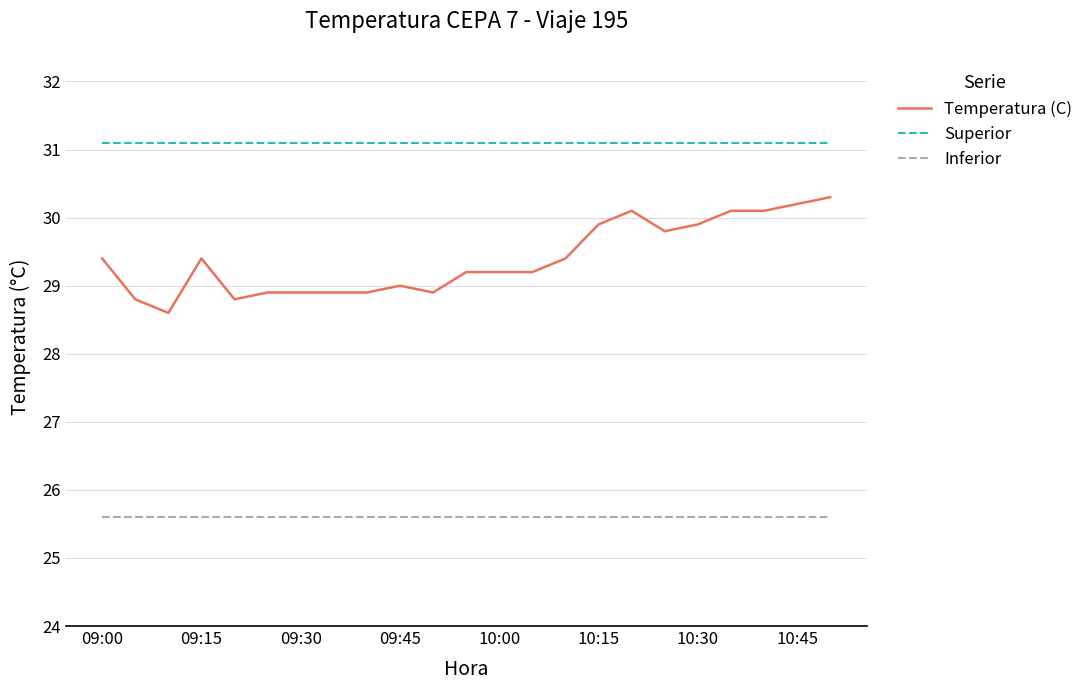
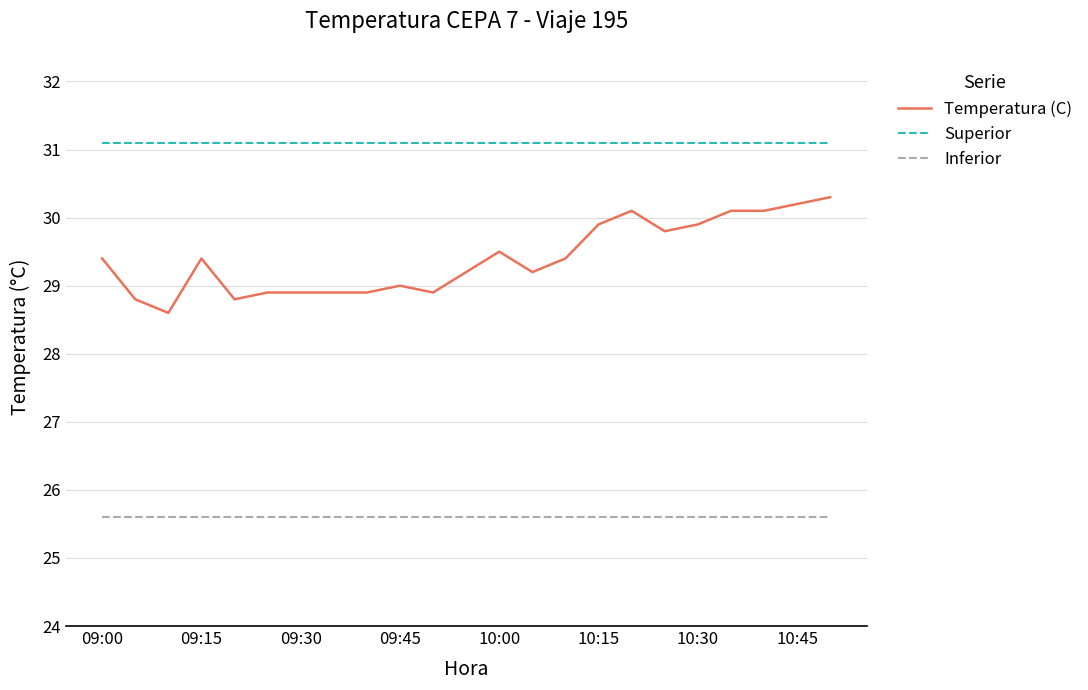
Temperatura (C), 10:00: 29.2 -> 29.5
